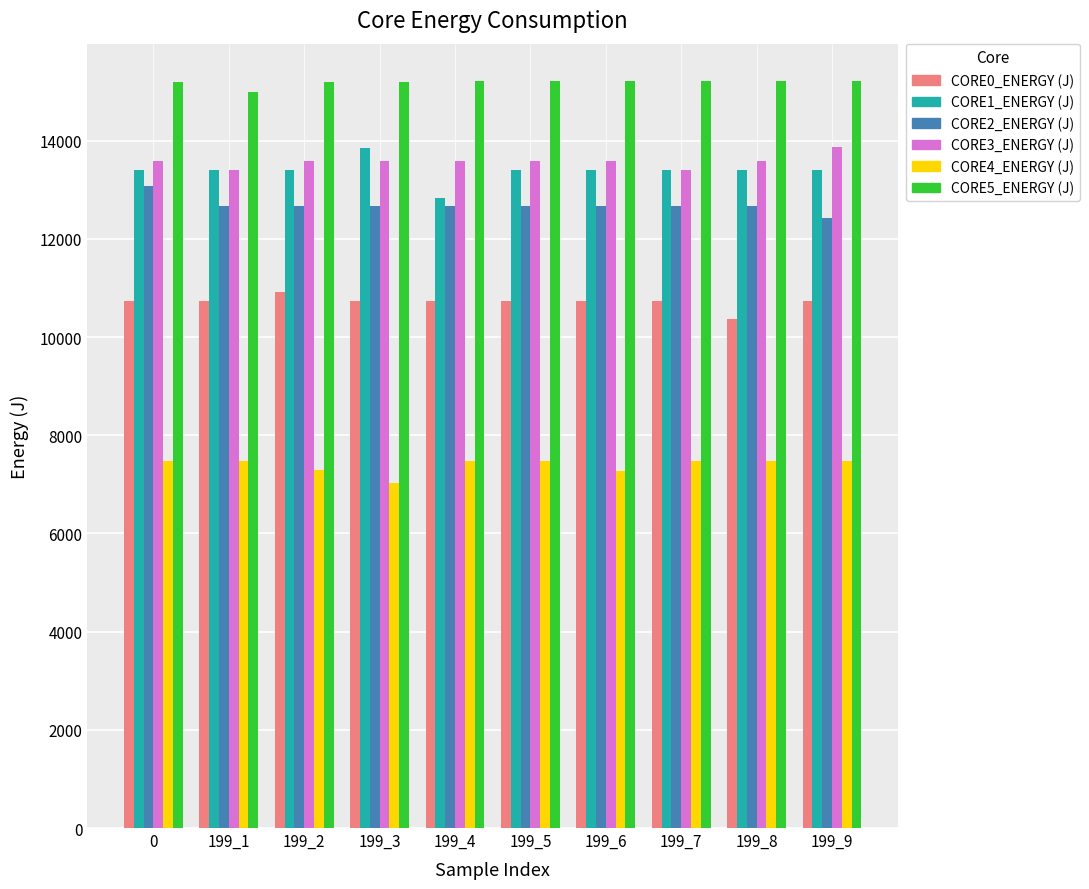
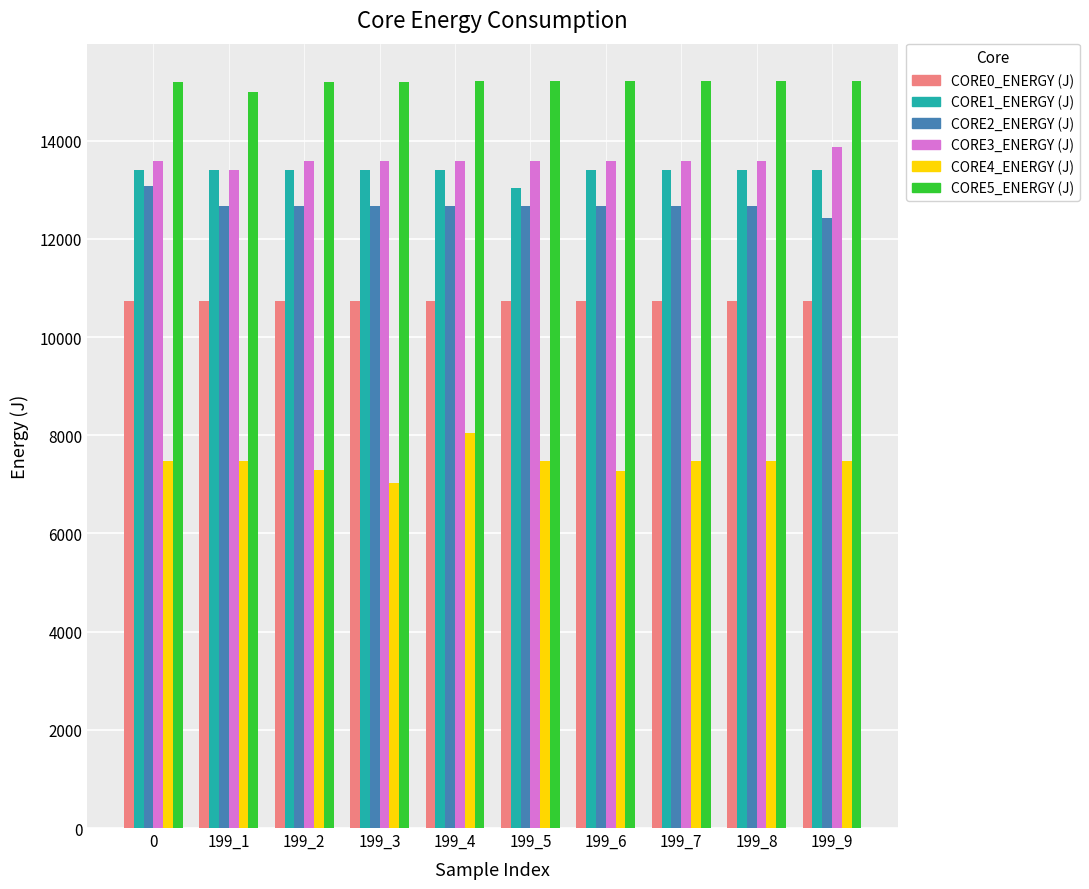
CORE0_ENERGY (J), 199_2: 10900 -> 10700
CORE1_ENERGY (J), 199_3: 13900 -> 13400
CORE1_ENERGY (J), 199_4: 12800 -> 13400
CORE4_ENERGY (J), 199_4: 7500 -> 8000
CORE1_ENERGY (J), 199_5: 13400 -> 13000
CORE3_ENERGY (J), 199_7: 13400 -> 13600
CORE0_ENERGY (J), 199_8: 10400 -> 10700
